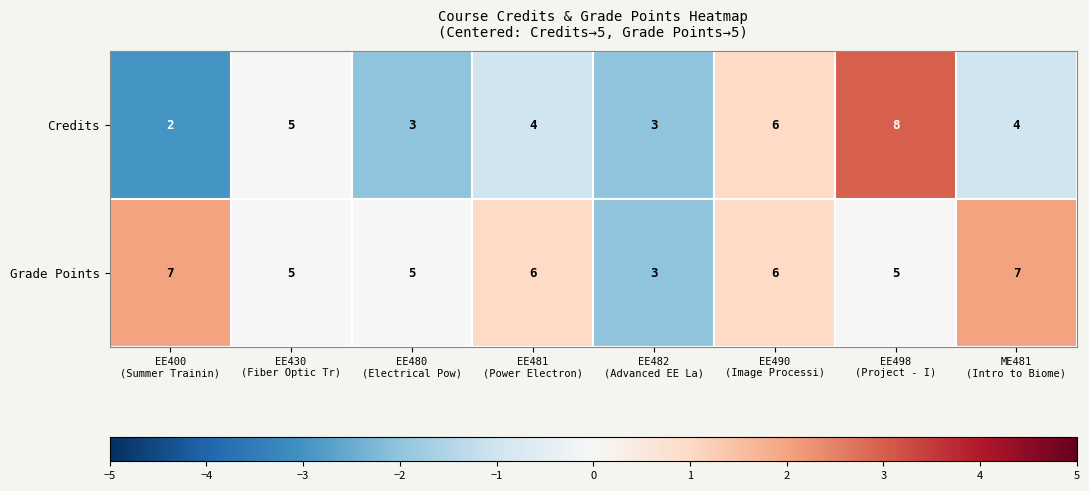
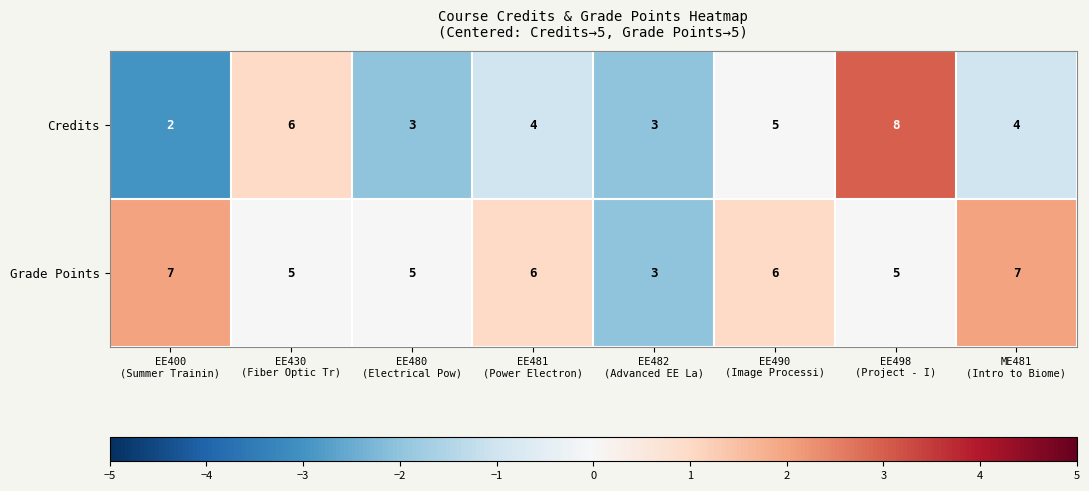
Credits, EE430 (Fiber Optic Tr): 5 -> 6
Credits, EE490 (Image Processi): 6 -> 5
